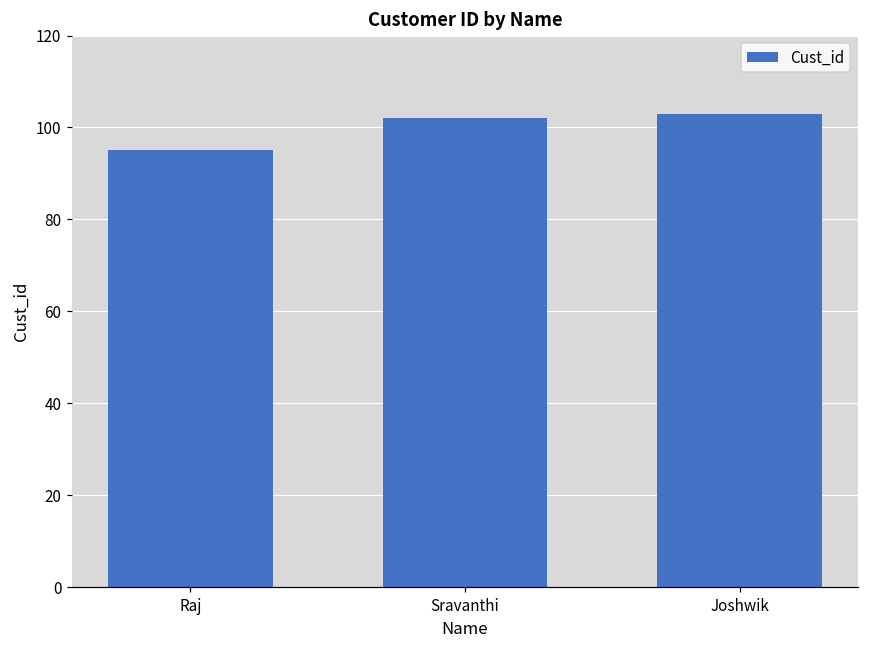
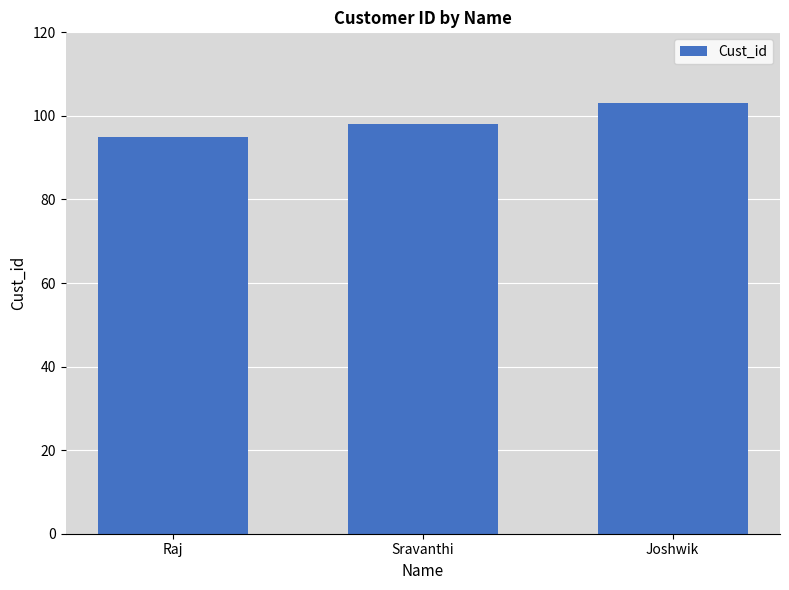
Sravanthi: 102 -> 98
